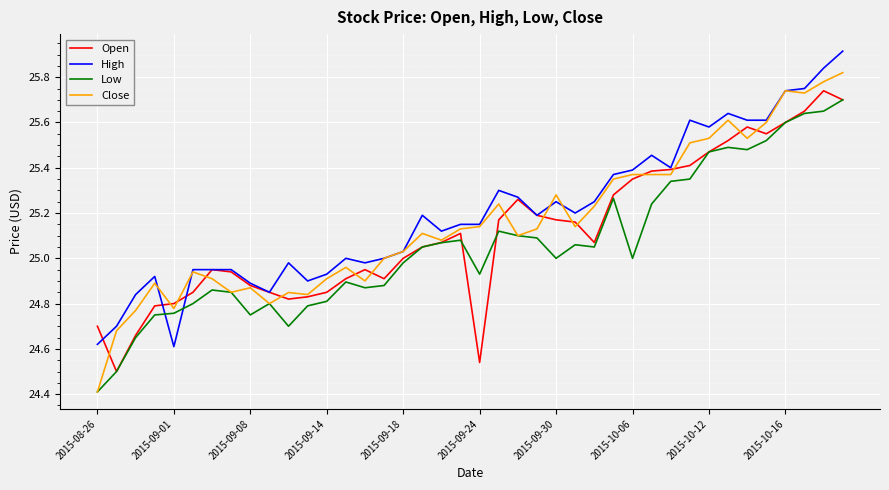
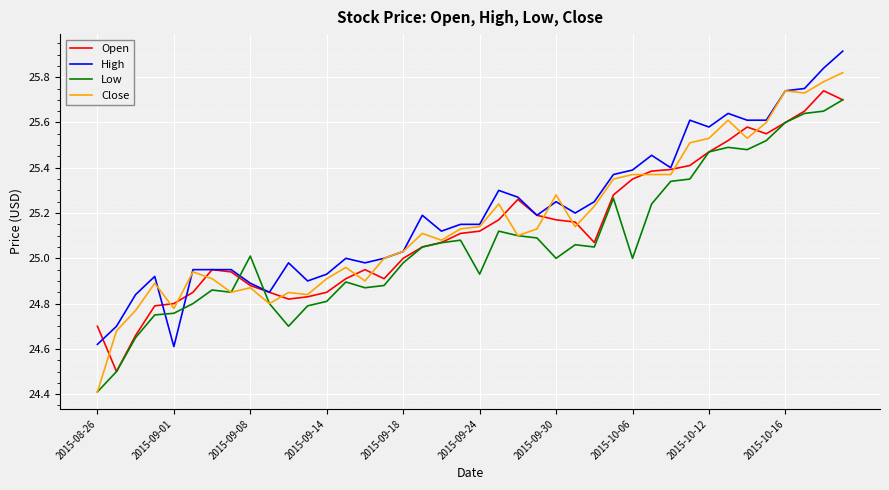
Low, 2015-09-08: 24.75 -> 25.01
Open, 2015-09-24: 24.54 -> 25.12
